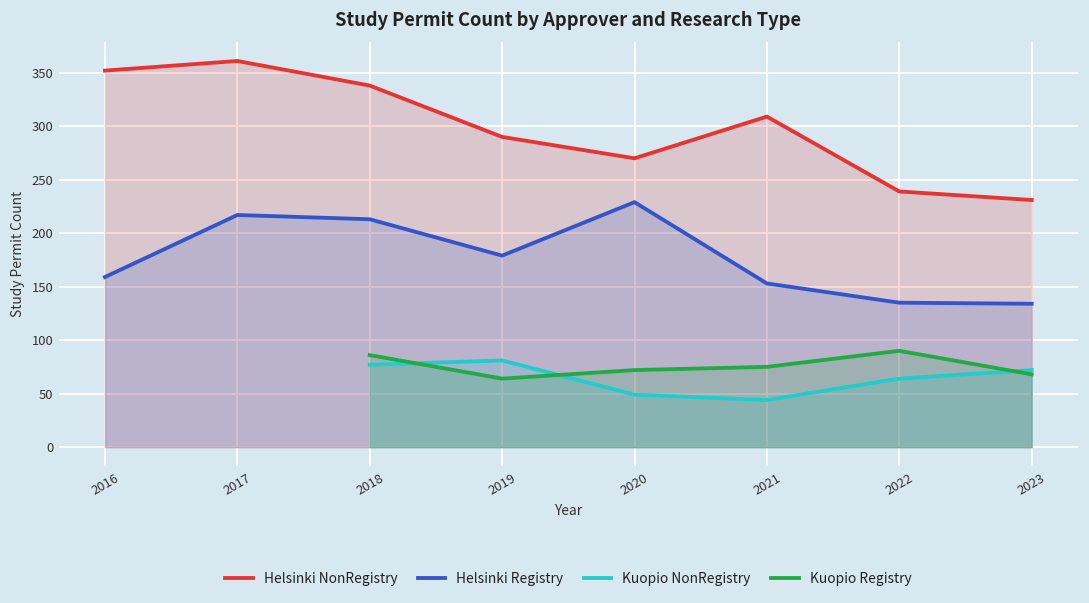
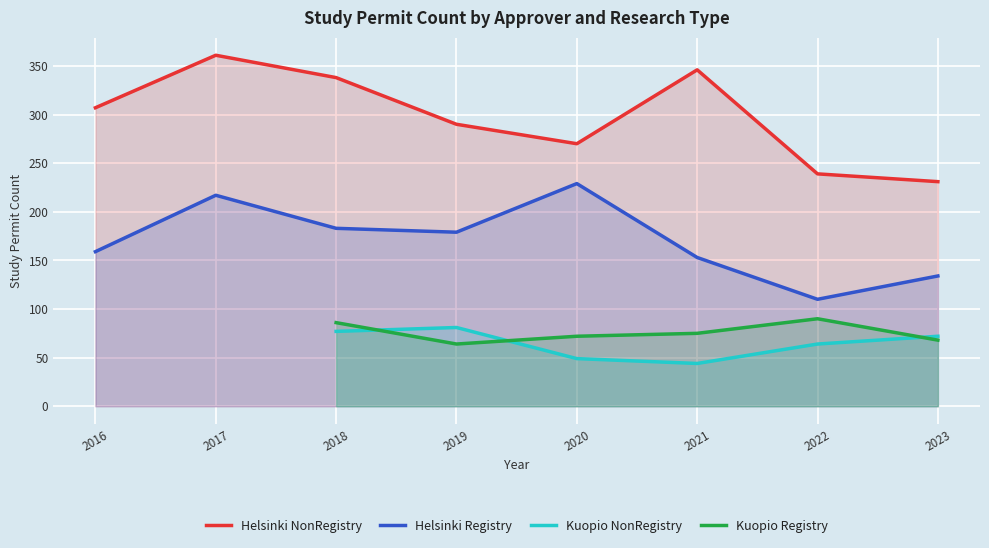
Helsinki NonRegistry, 2016: 350 -> 310
Helsinki Registry, 2018: 210 -> 180
Helsinki NonRegistry, 2021: 310 -> 350
Helsinki Registry, 2022: 140 -> 110
